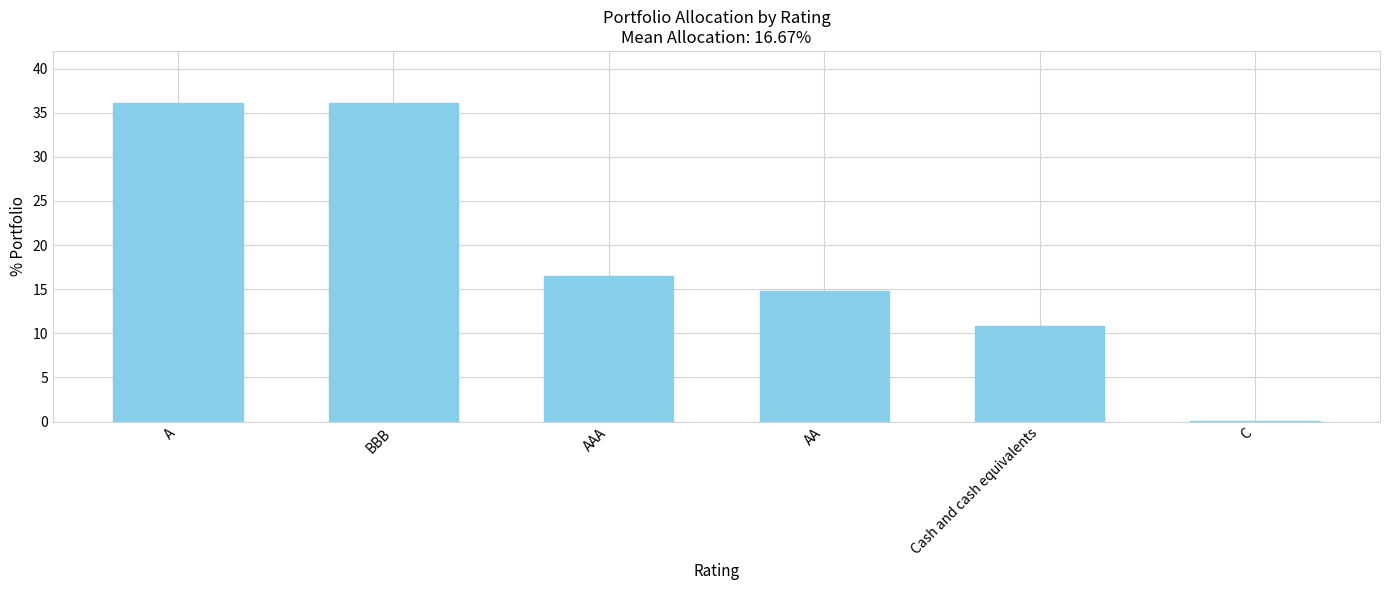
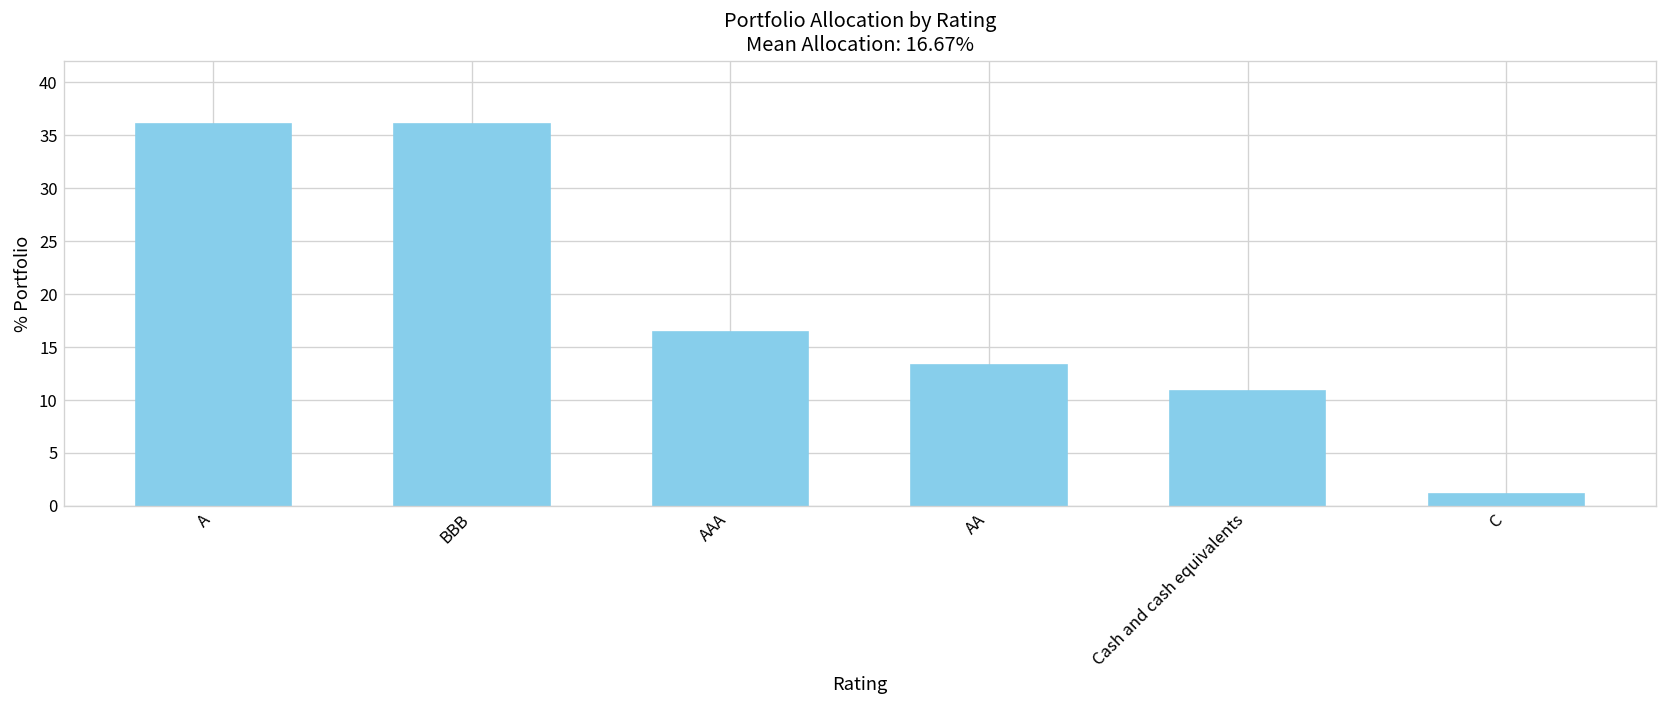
AA: 15 -> 13
C: 0 -> 1
